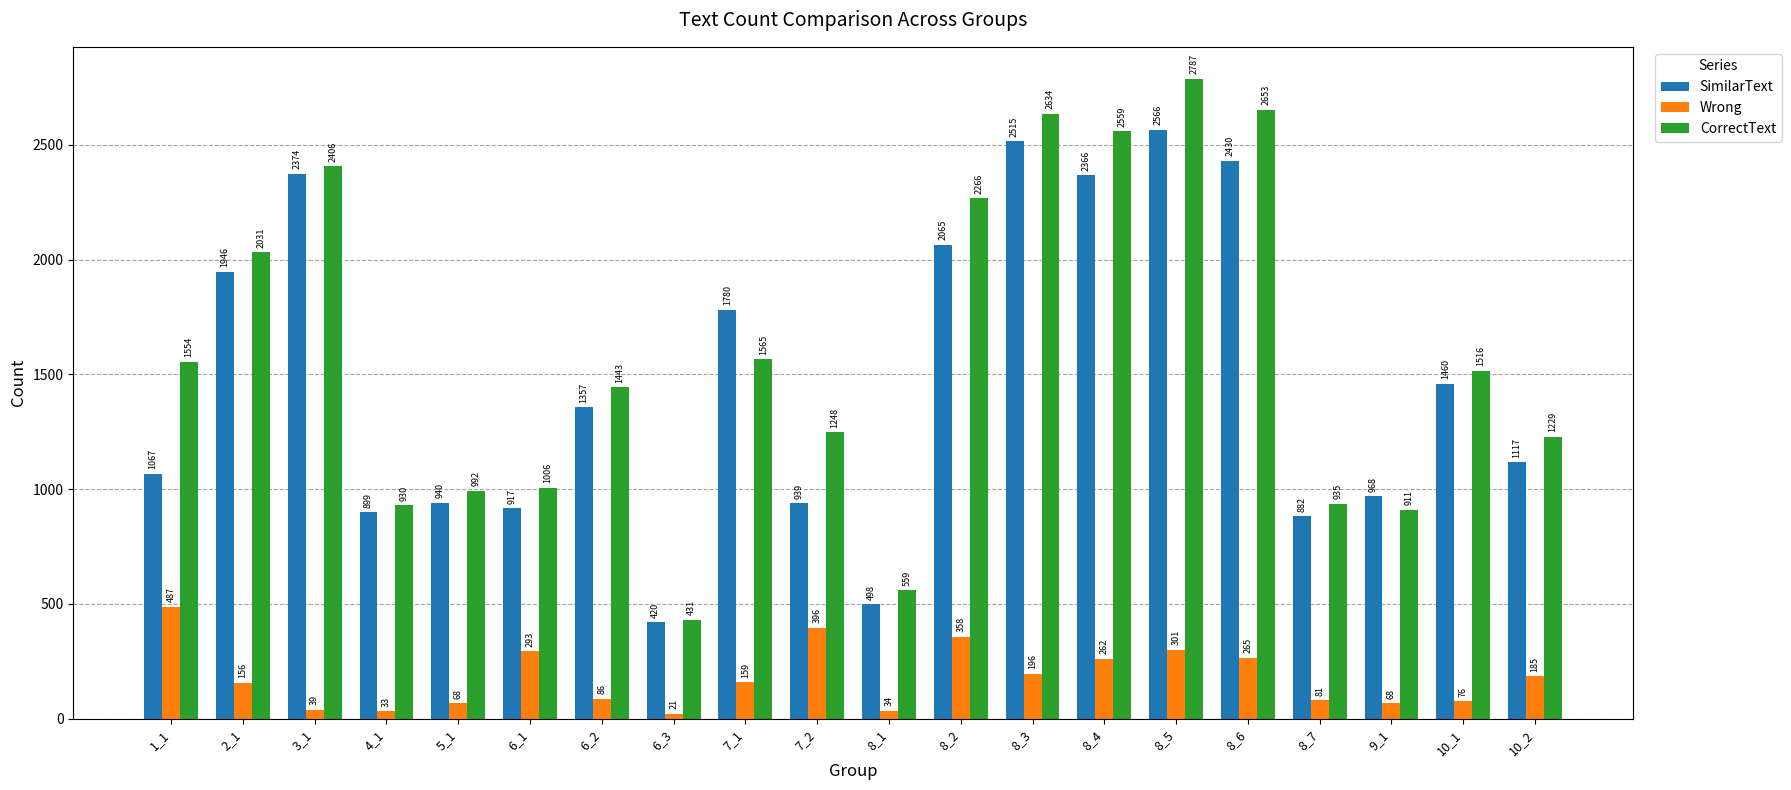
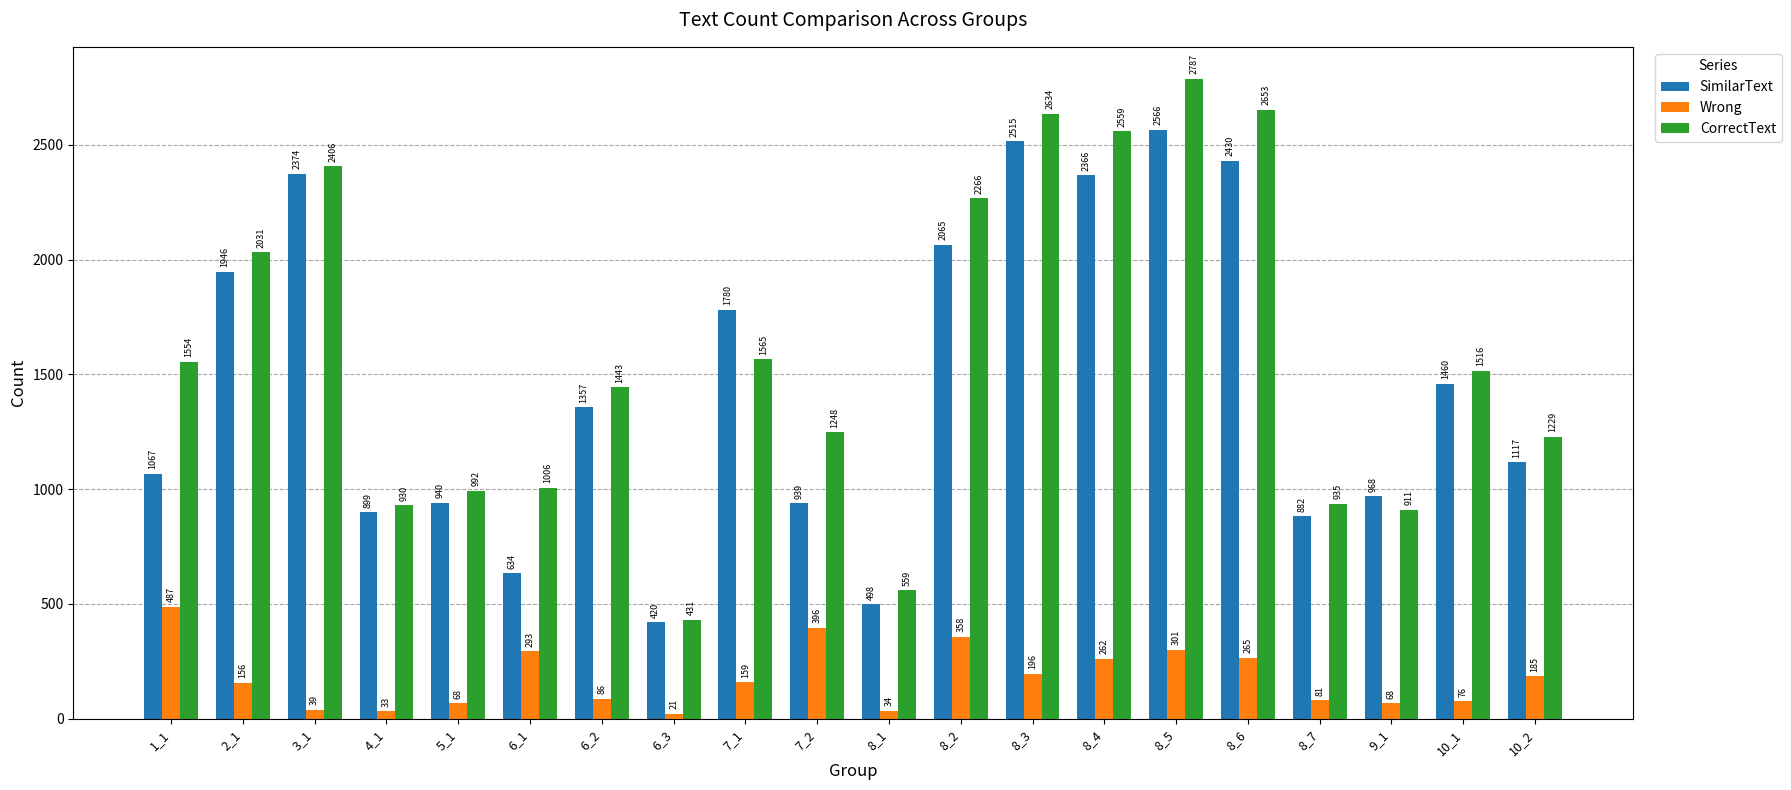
SimilarText, 6_1: 917 -> 634
